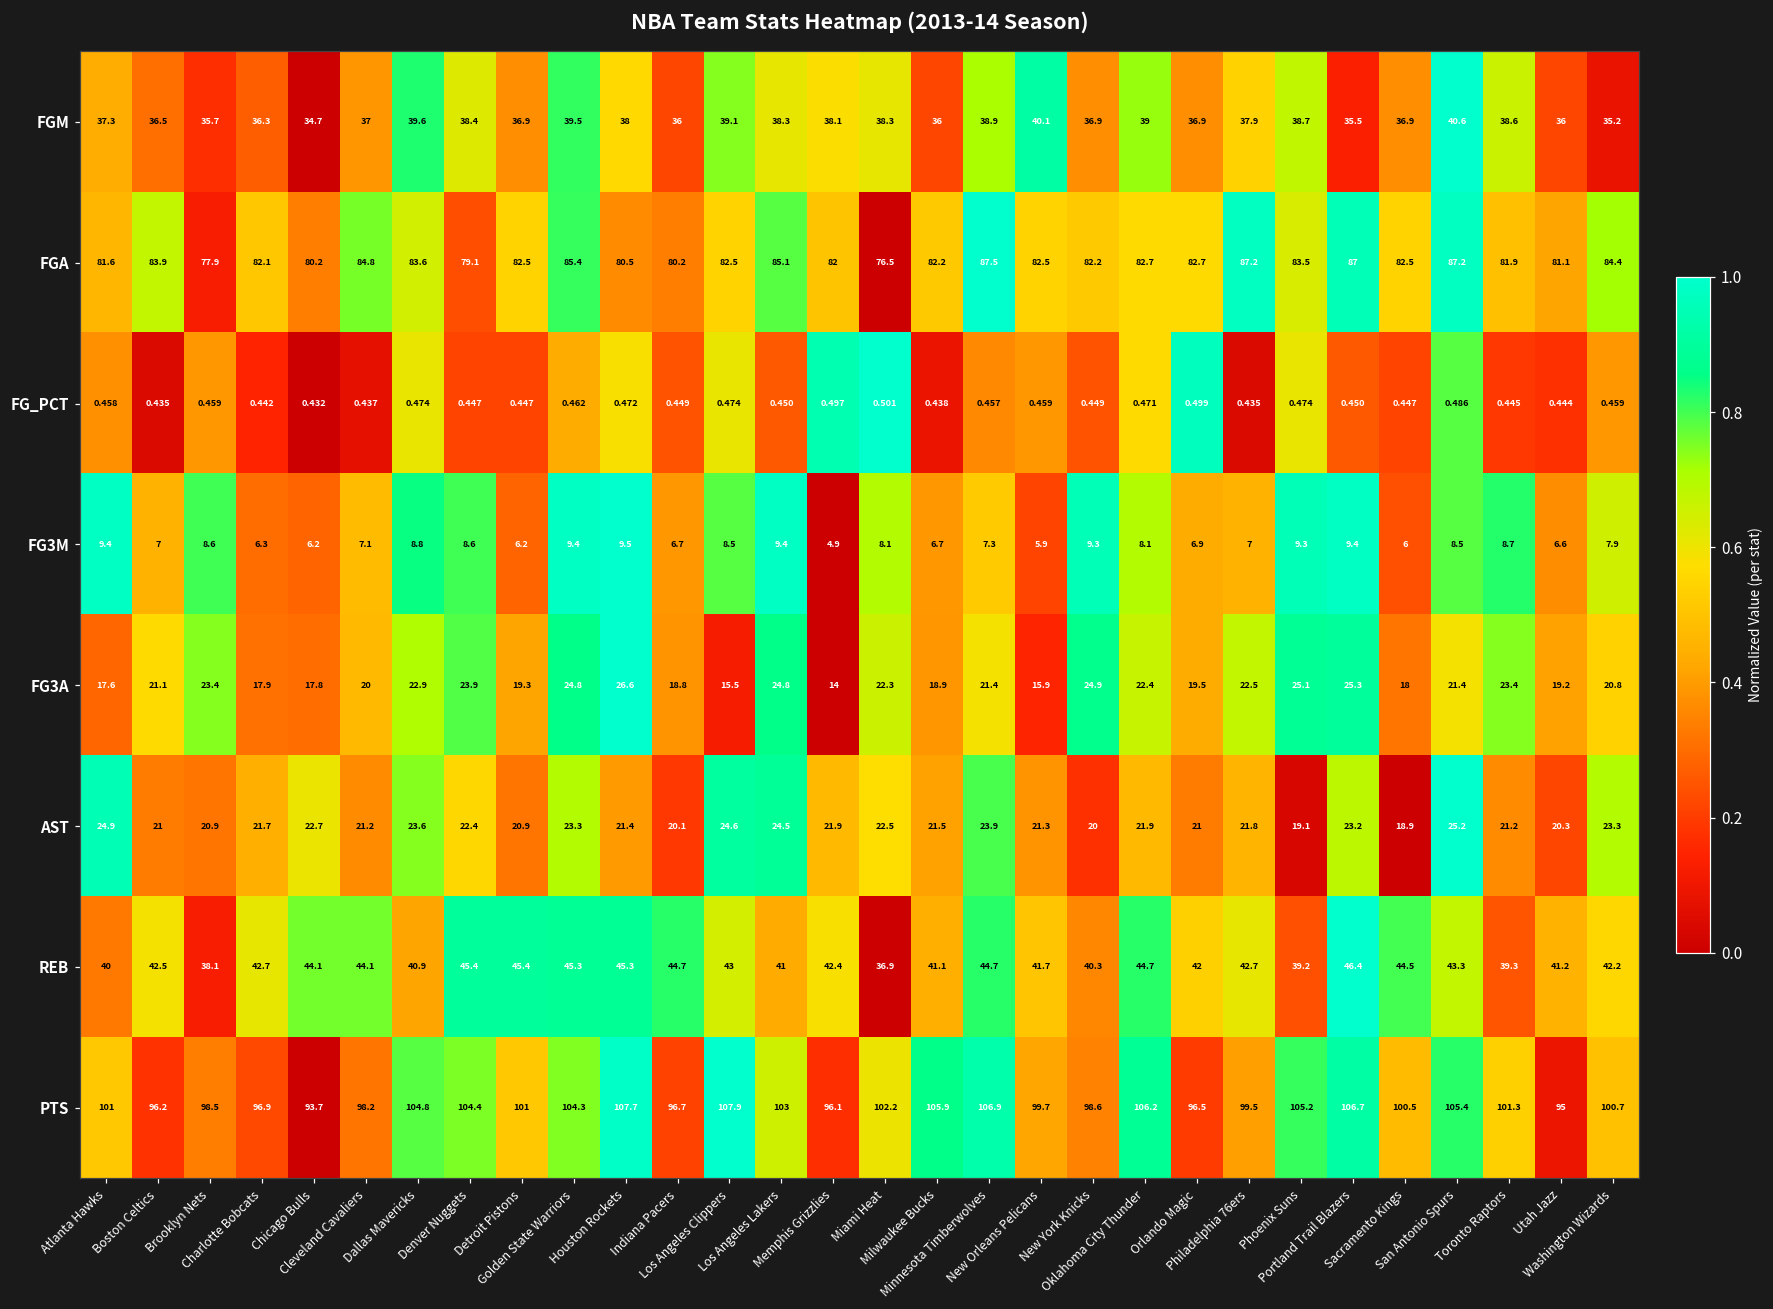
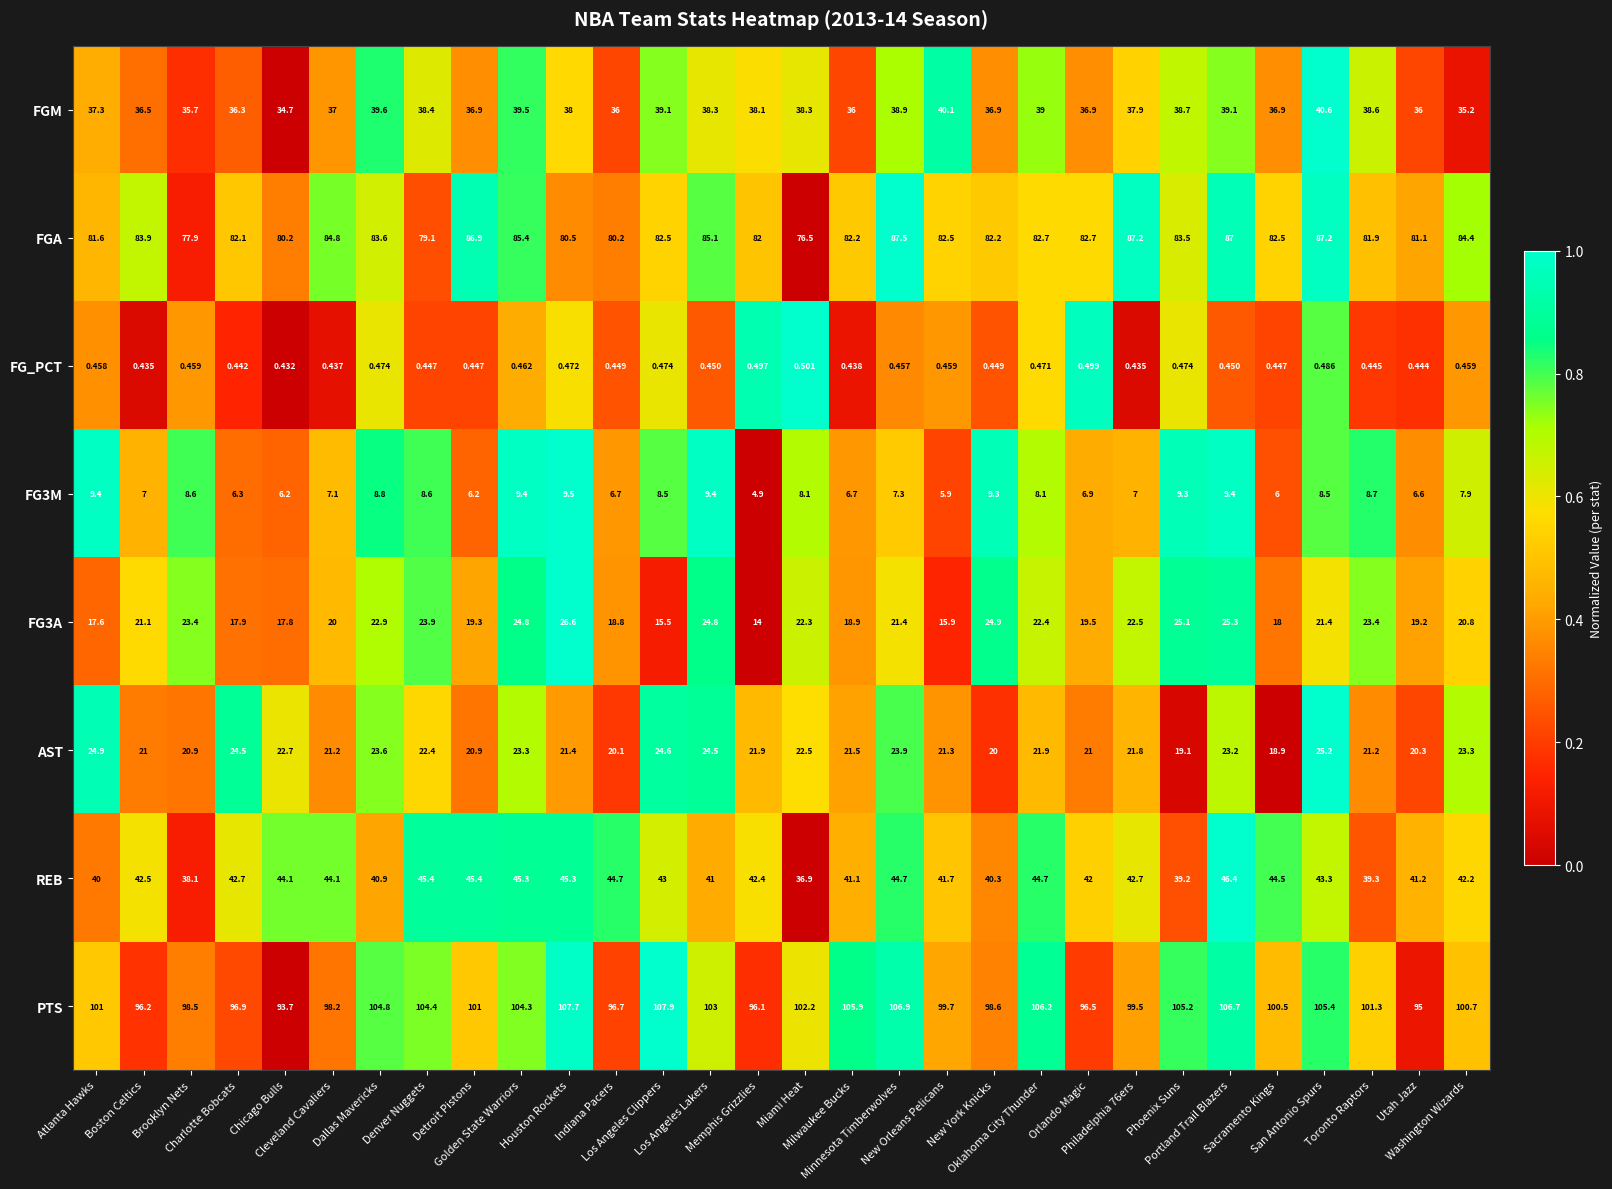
FGM, Portland Trail Blazers: 35.5 -> 39.1
FGA, Detroit Pistons: 82.5 -> 86.9
AST, Charlotte Bobcats: 21.7 -> 24.5
